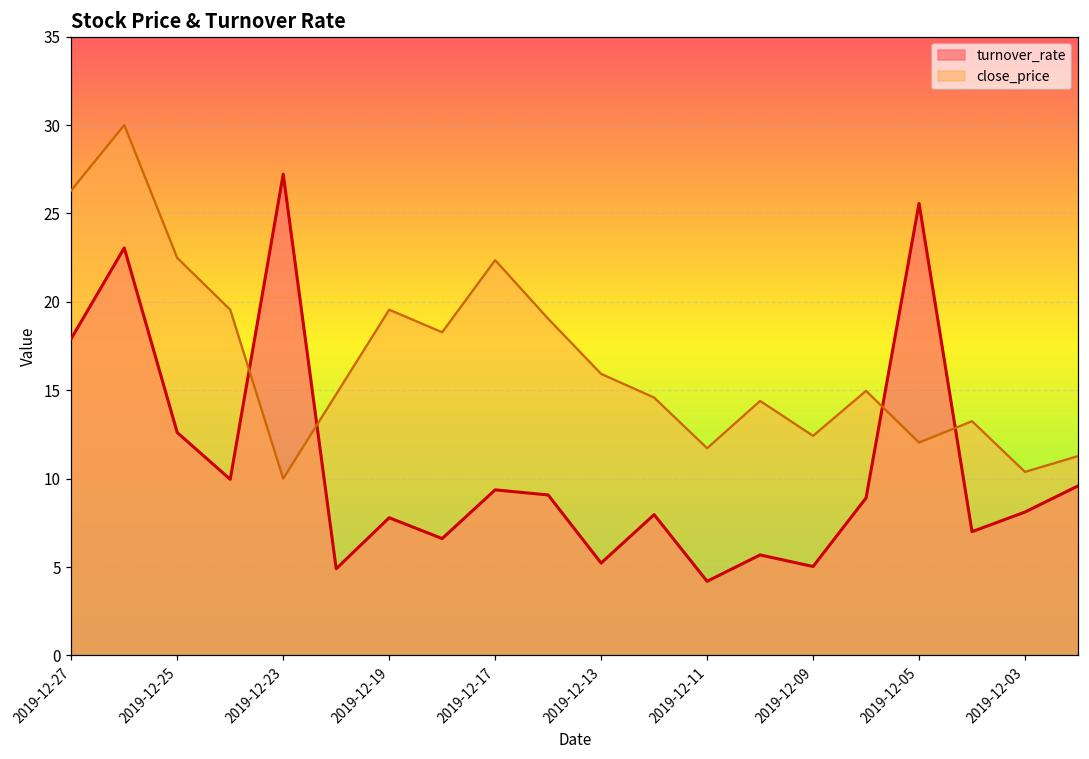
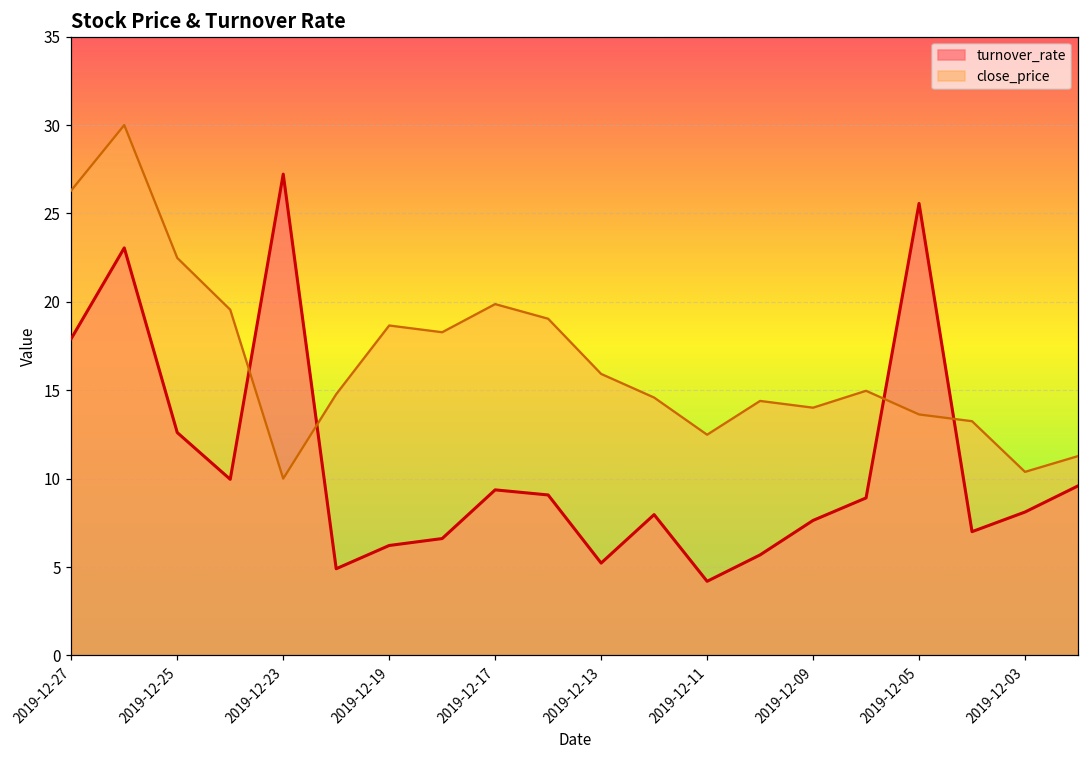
turnover_rate, 2019-12-19: 7.8 -> 6.2
close_price, 2019-12-19: 19.6 -> 18.7
close_price, 2019-12-17: 22.4 -> 19.9
close_price, 2019-12-11: 11.7 -> 12.5
turnover_rate, 2019-12-09: 5.0 -> 7.6
close_price, 2019-12-09: 12.4 -> 14.0
close_price, 2019-12-05: 12.0 -> 13.6
